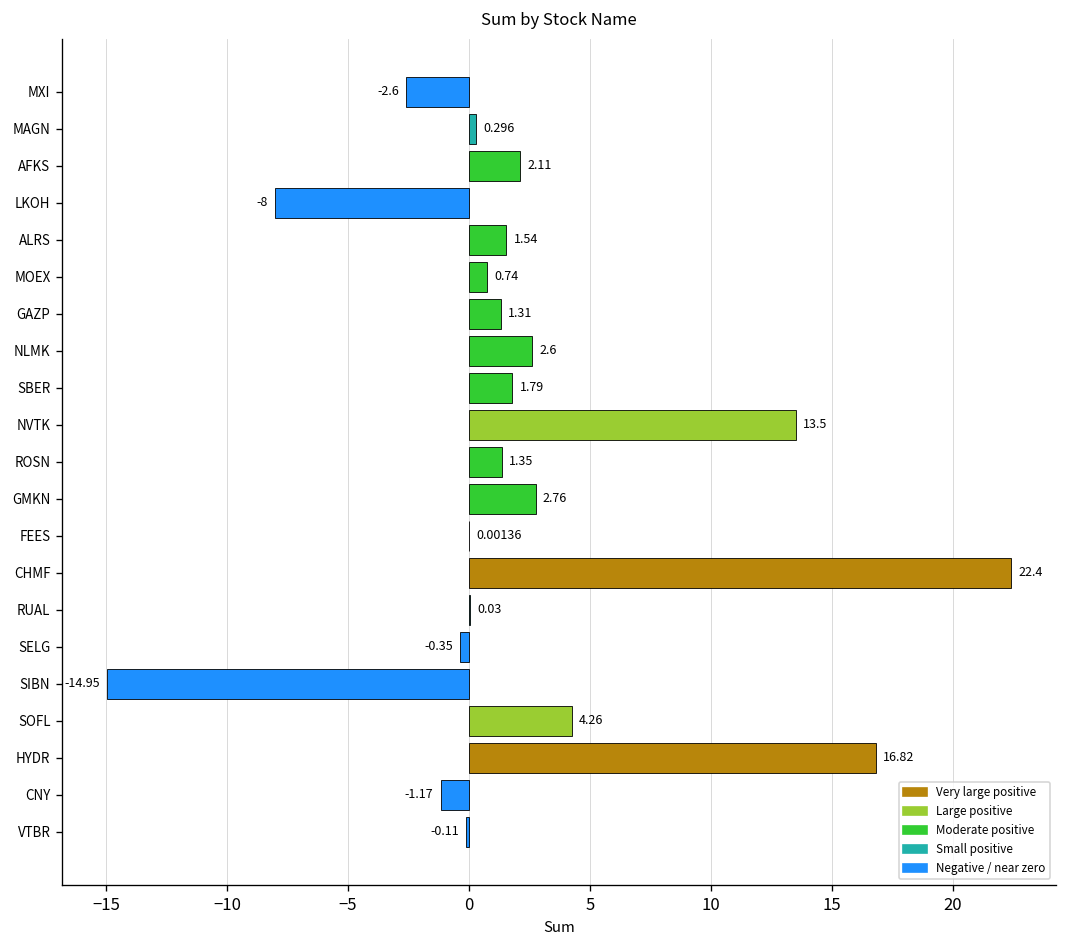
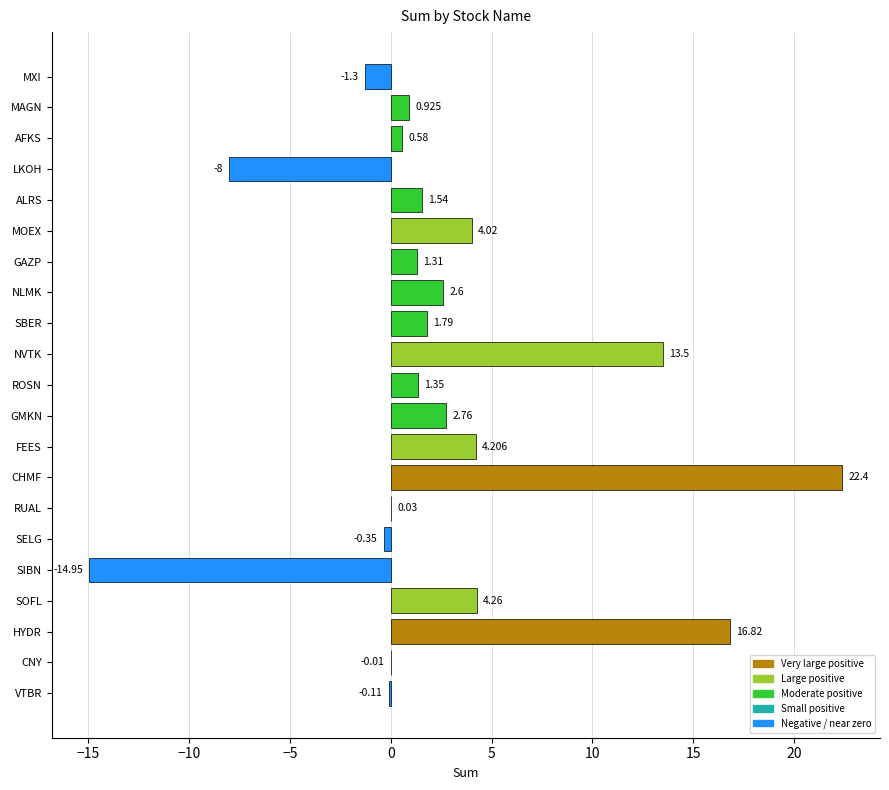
MXI: -2.6 -> -1.3
MAGN: 0.296 -> 0.925
AFKS: 2.11 -> 0.58
MOEX: 0.74 -> 4.02
FEES: 0.00136 -> 4.206
CNY: -1.17 -> -0.01
